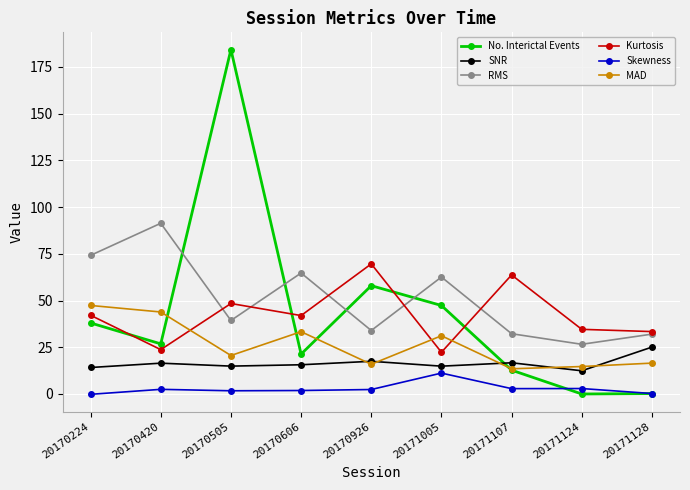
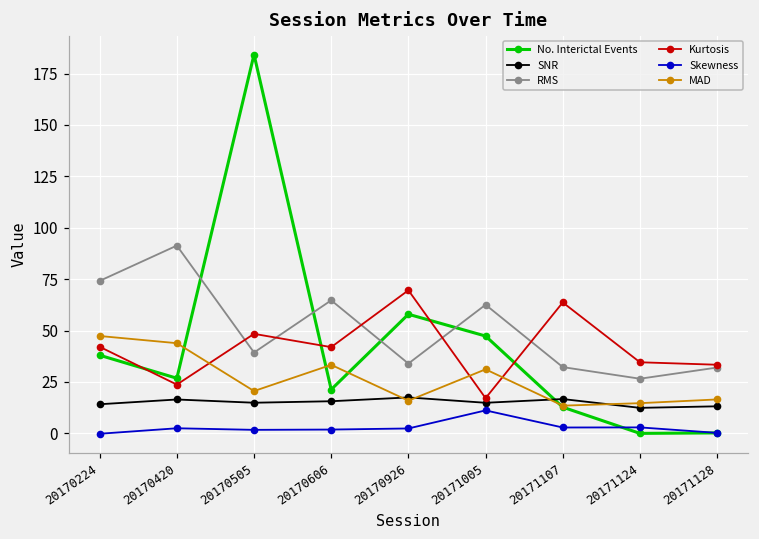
Kurtosis, 20171005: 22 -> 17
SNR, 20171128: 25 -> 13
